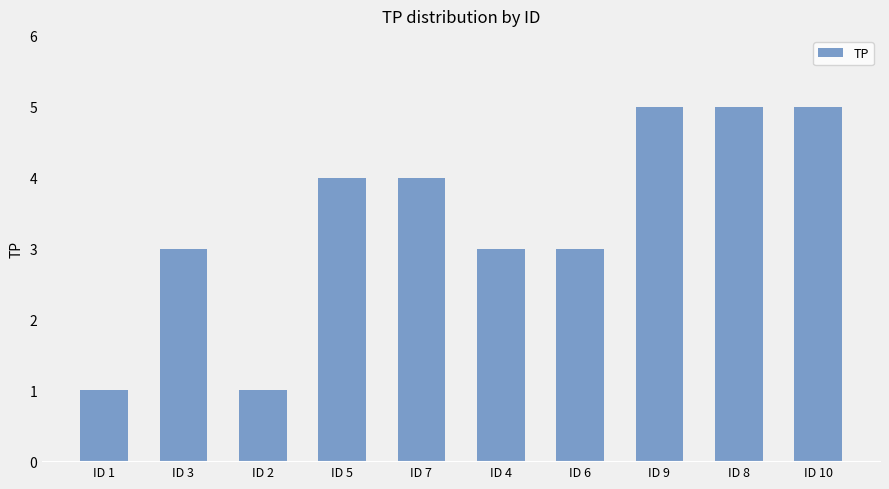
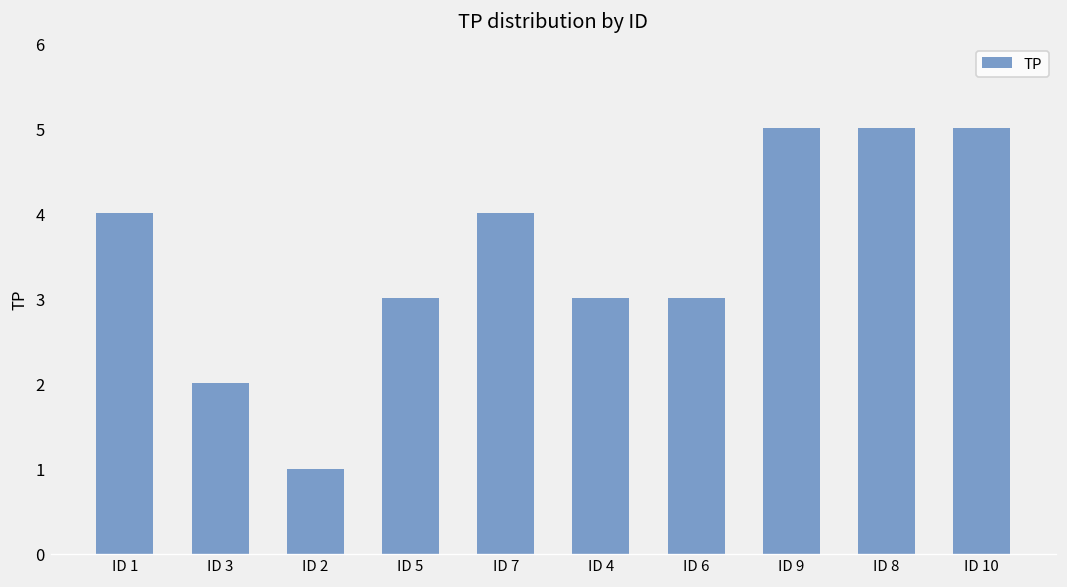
ID 1: 1 -> 4
ID 3: 3 -> 2
ID 5: 4 -> 3
